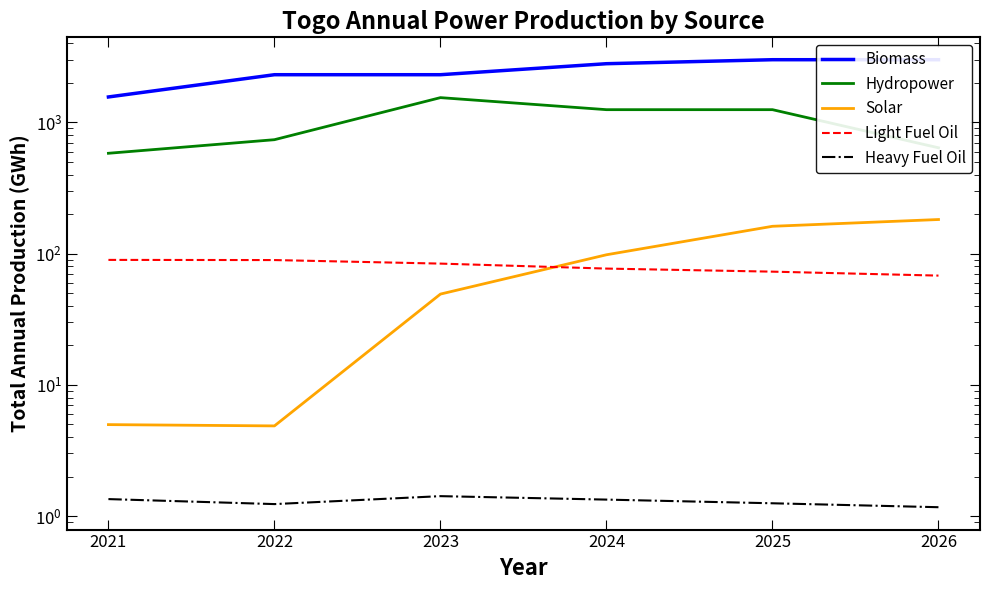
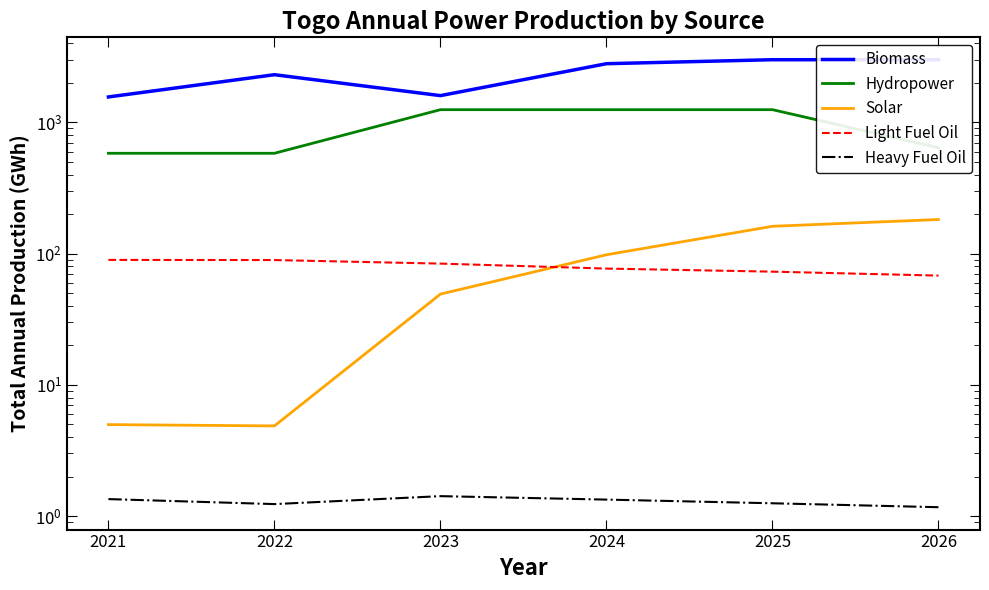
Hydropower, 2022: 700 -> 600
Biomass, 2023: 2300 -> 1600
Hydropower, 2023: 1500 -> 1300
